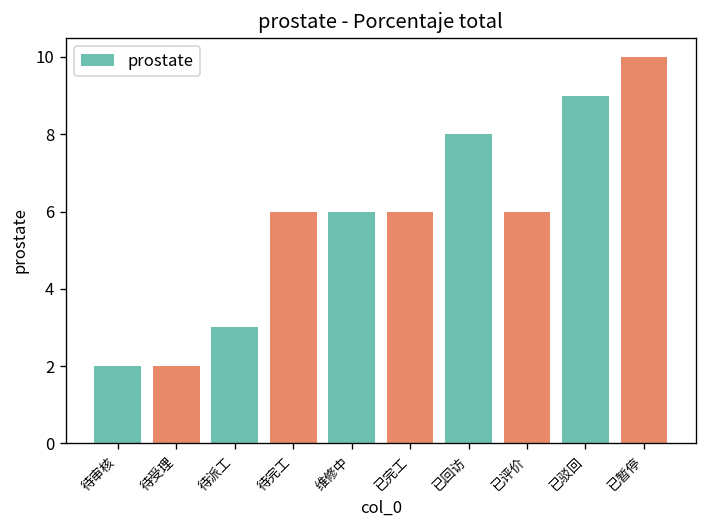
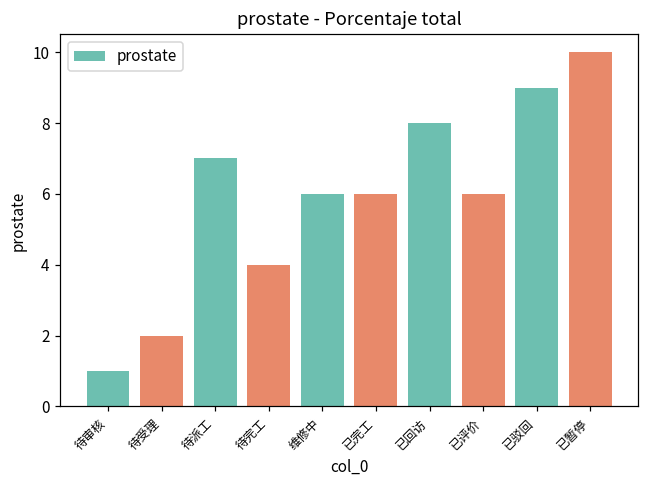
待审核: 2 -> 1
待派工: 3 -> 7
待完工: 6 -> 4
